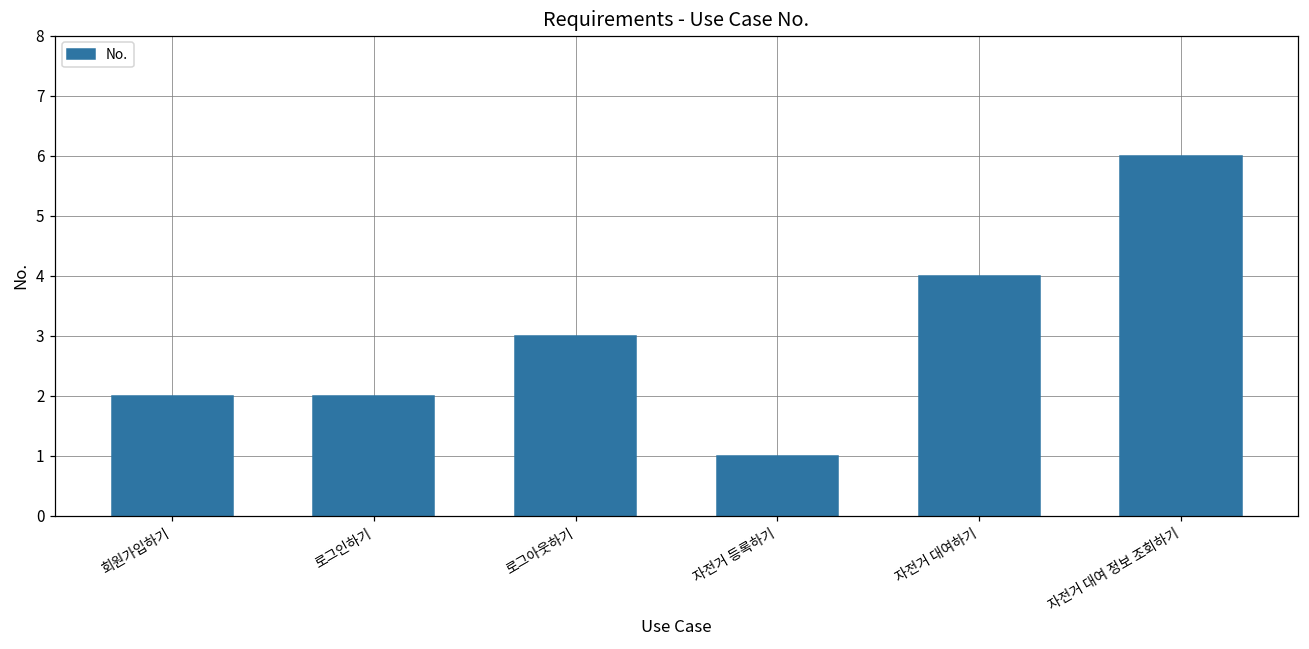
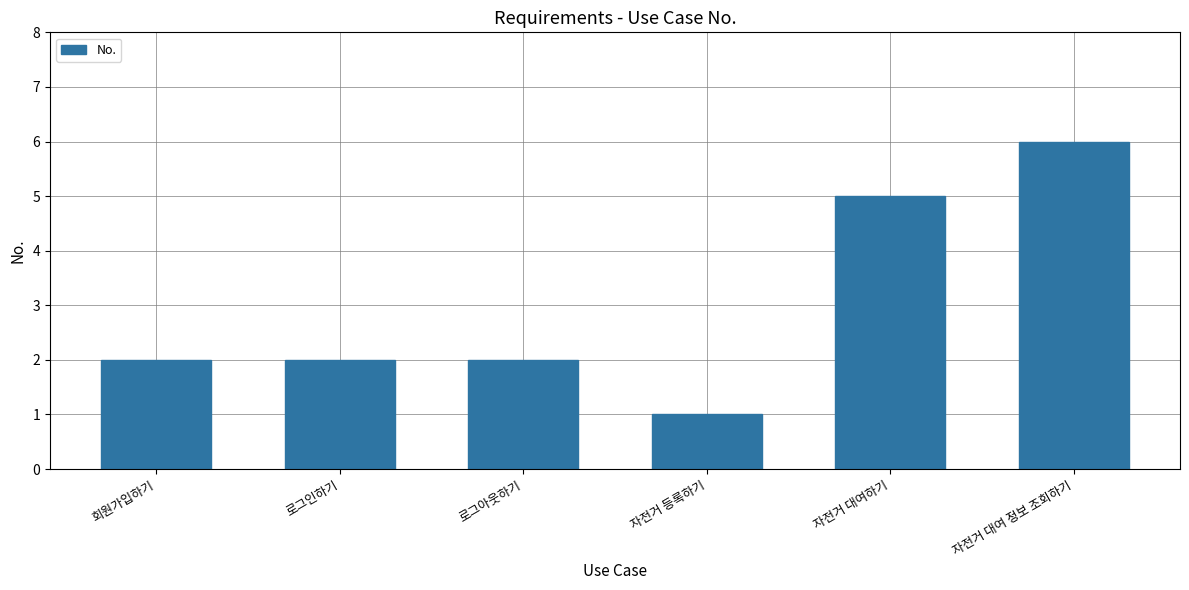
로그아웃하기: 3 -> 2
자전거 대여하기: 4 -> 5
